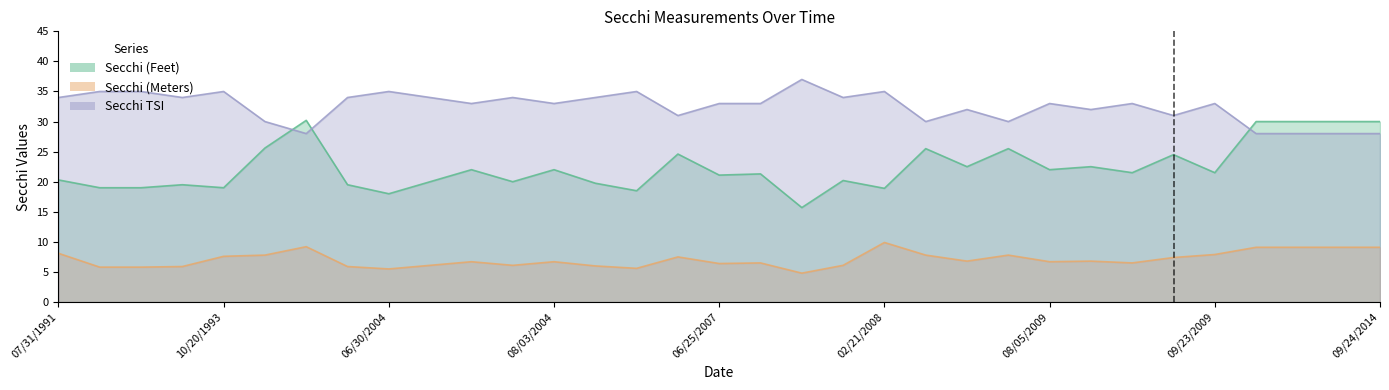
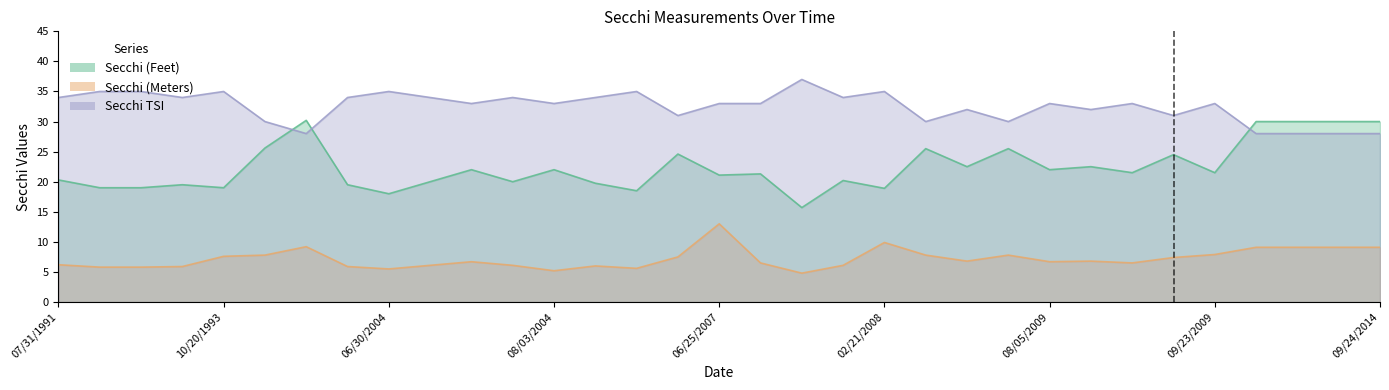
Secchi (Meters), 07/31/1991: 8 -> 6
Secchi (Meters), 08/03/2004: 7 -> 5
Secchi (Meters), 06/25/2007: 6 -> 13
